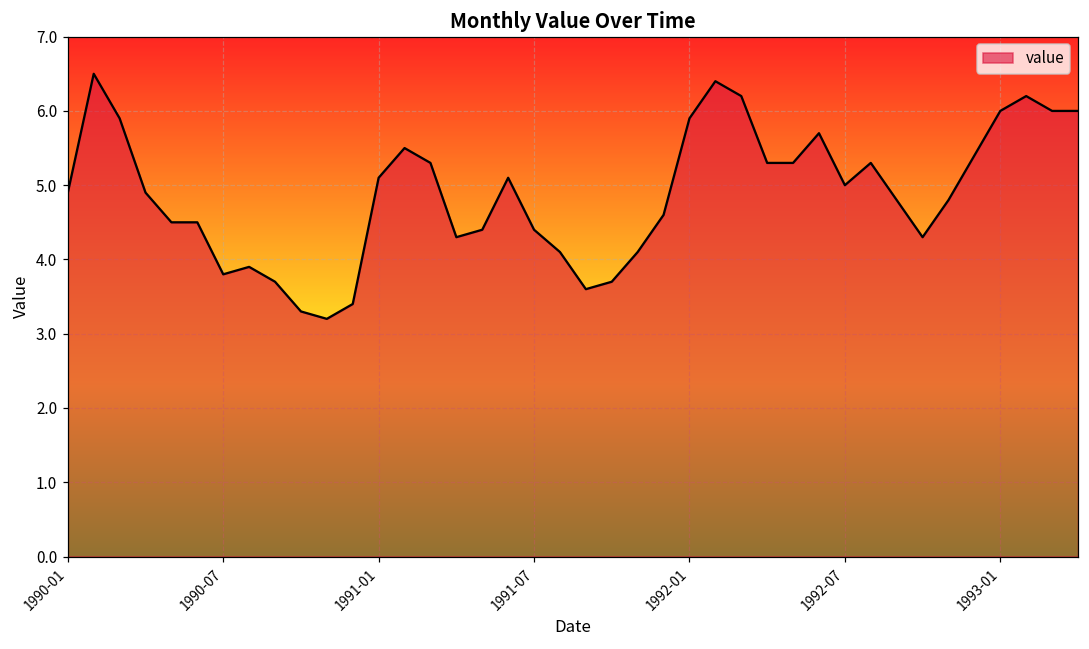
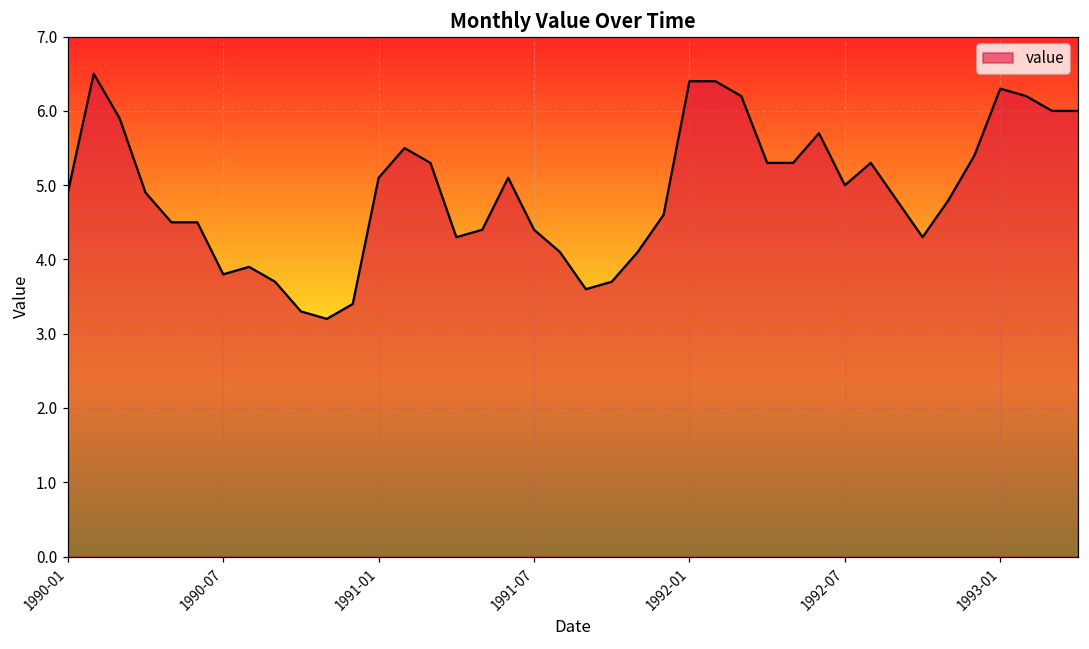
1992-01: 5.9 -> 6.4
1993-01: 6.0 -> 6.3
